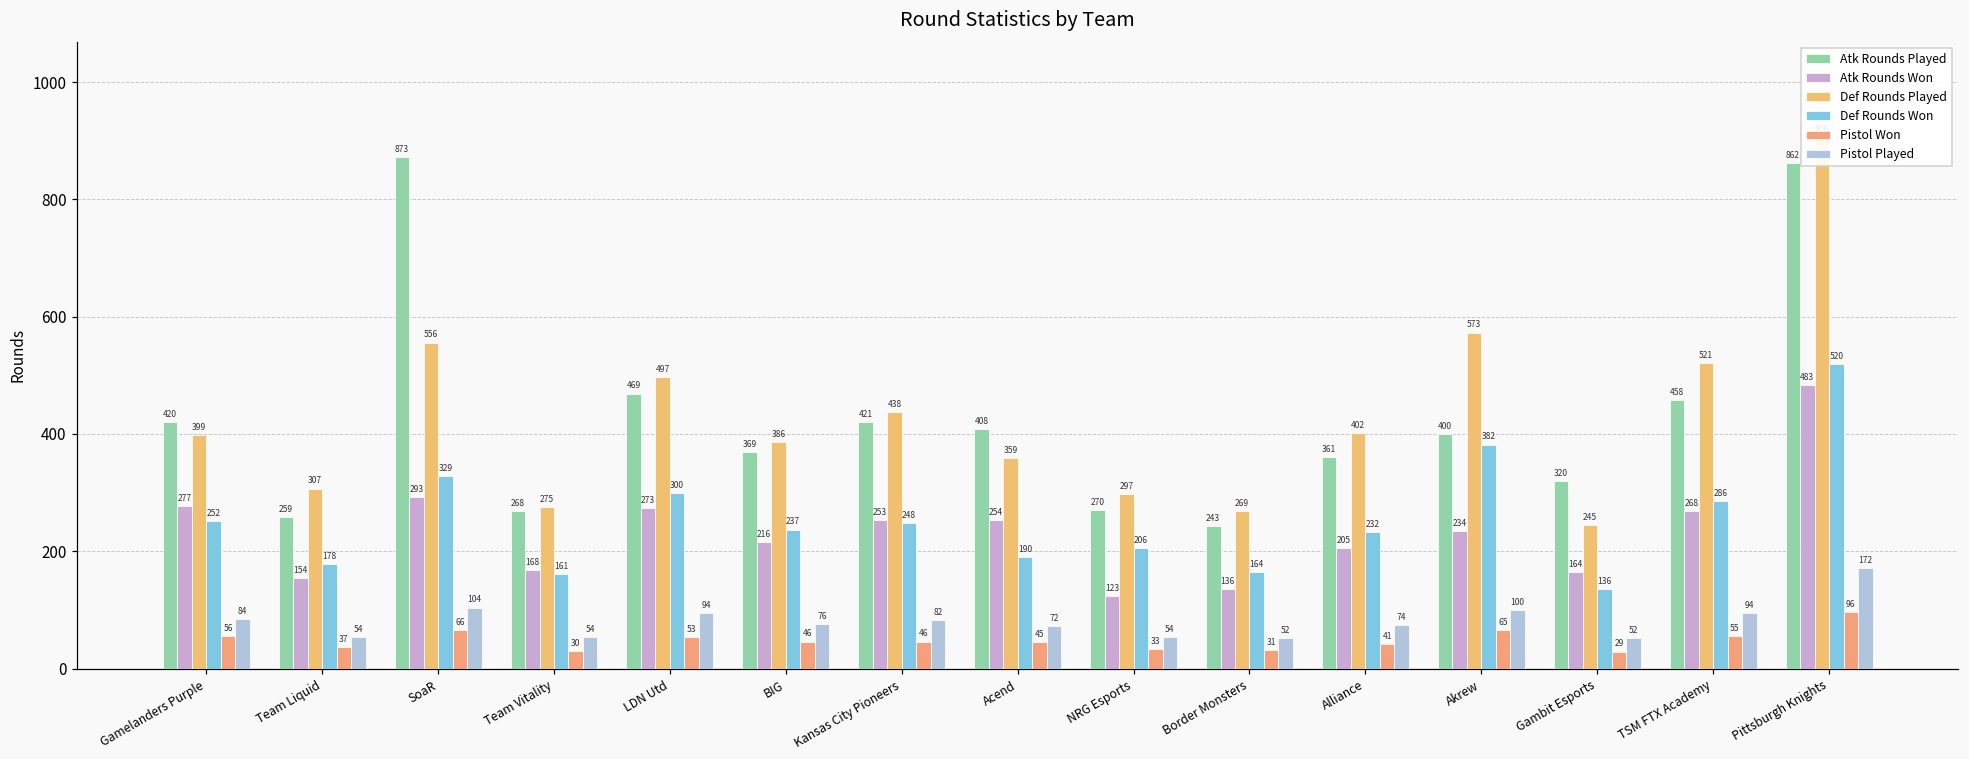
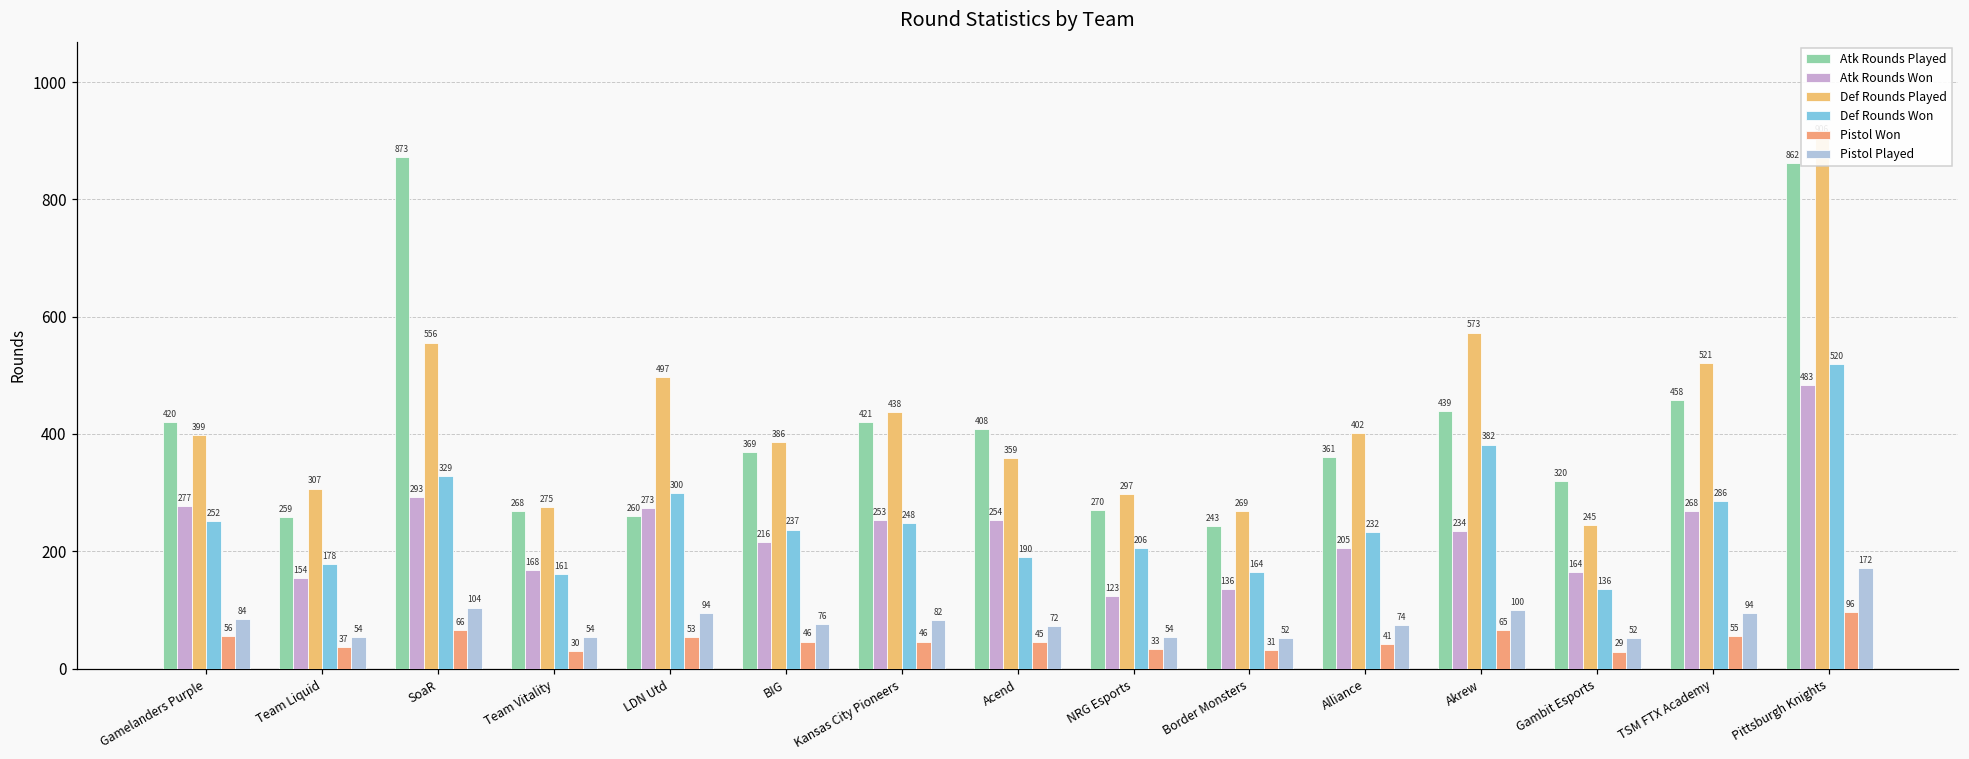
Atk Rounds Played, LDN Utd: 469 -> 260
Atk Rounds Played, Akrew: 400 -> 439
